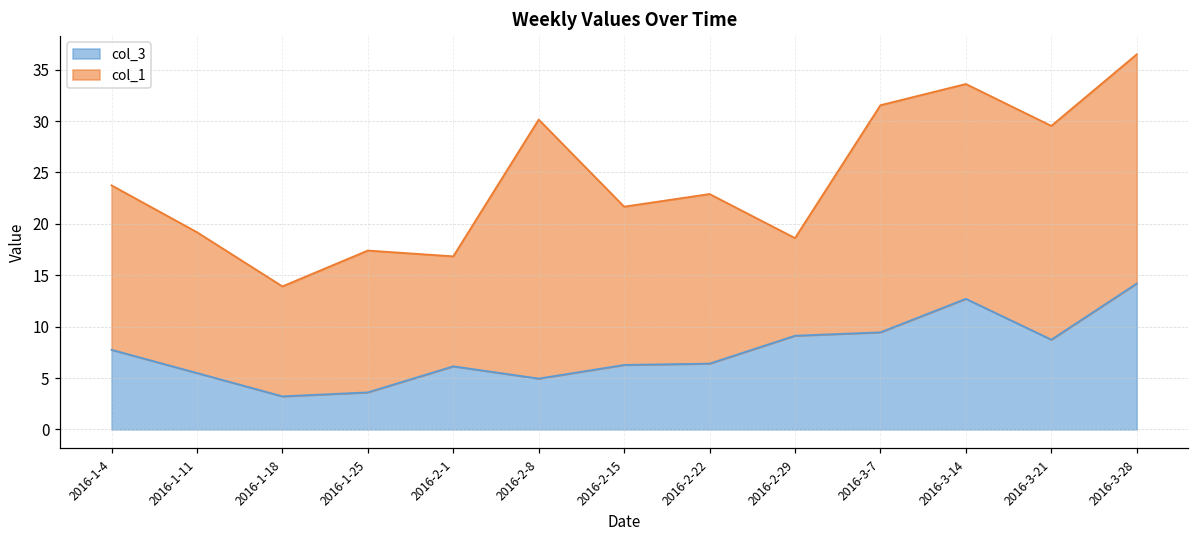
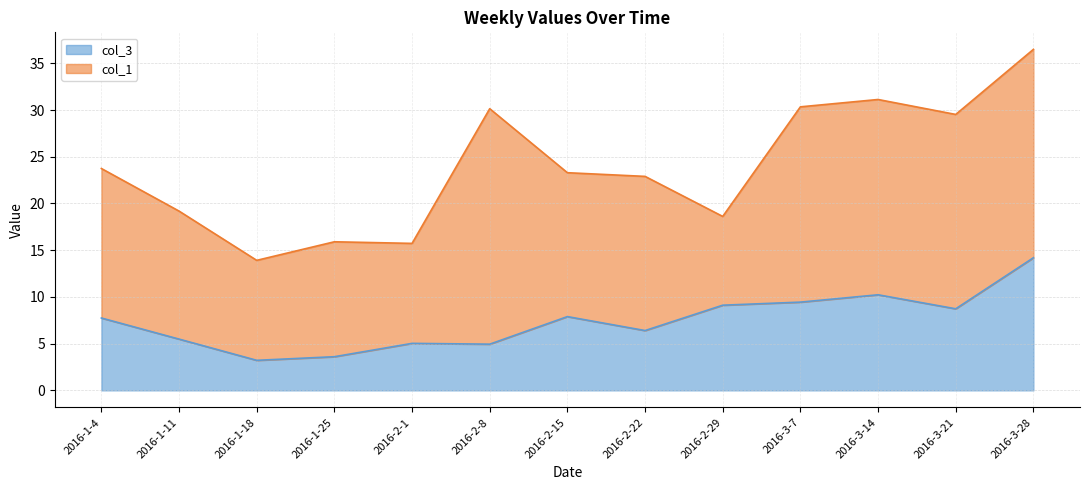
col_1, 2016-1-25: 14 -> 12
col_3, 2016-2-1: 6 -> 5
col_3, 2016-2-15: 6 -> 8
col_1, 2016-3-7: 22 -> 21
col_3, 2016-3-14: 13 -> 10
